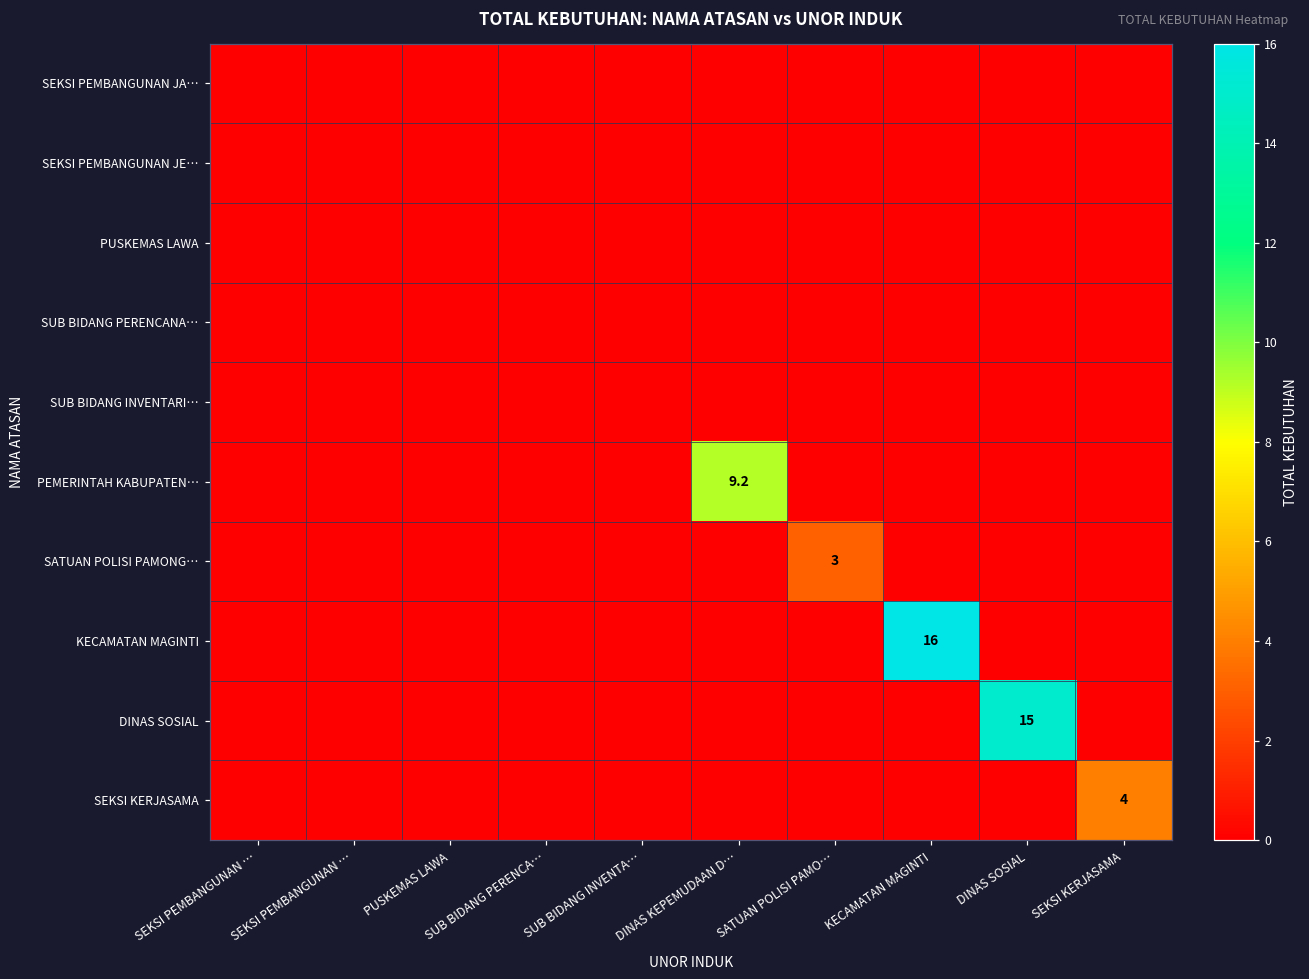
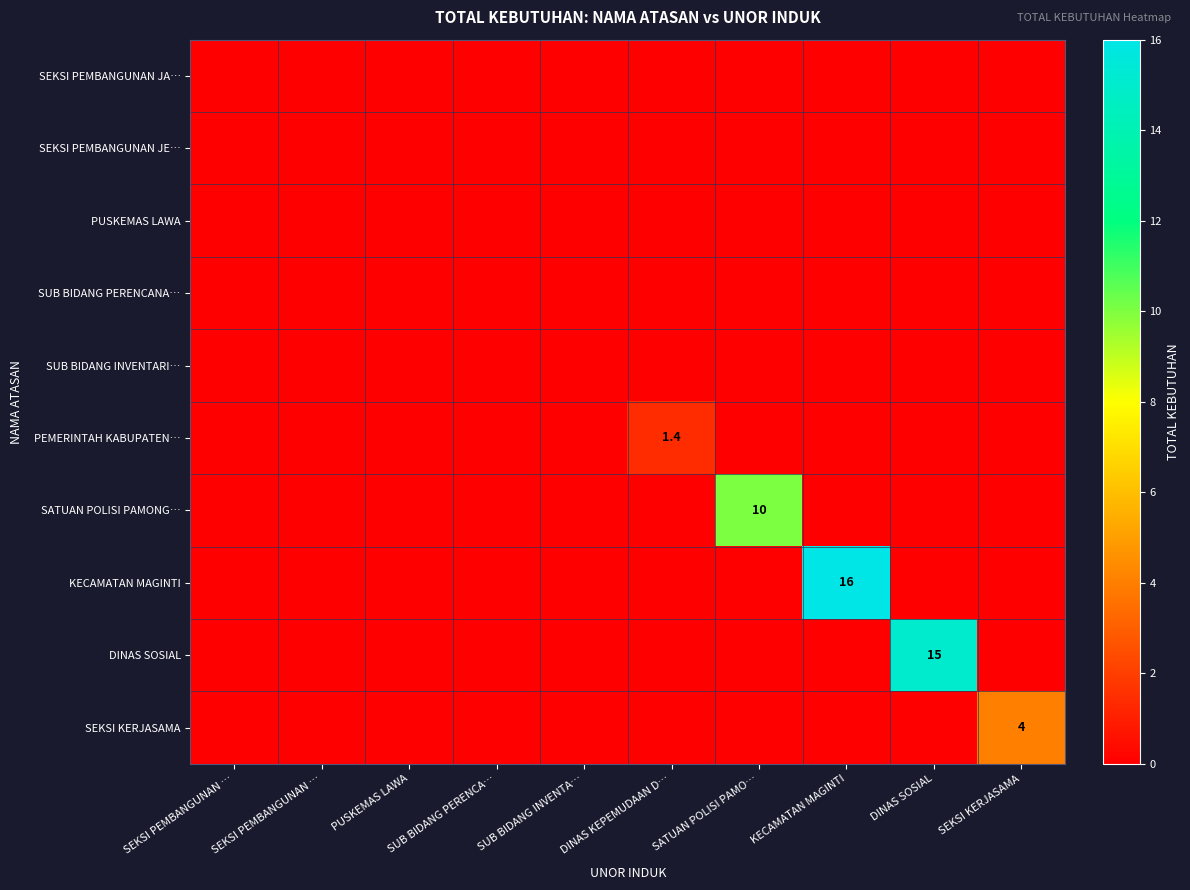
PEMERINTAH KABUPATEN…, DINAS KEPEMUDAAN D…: 9.2 -> 1.4
SATUAN POLISI PAMONG…, SATUAN POLISI PAMO…: 3 -> 10
